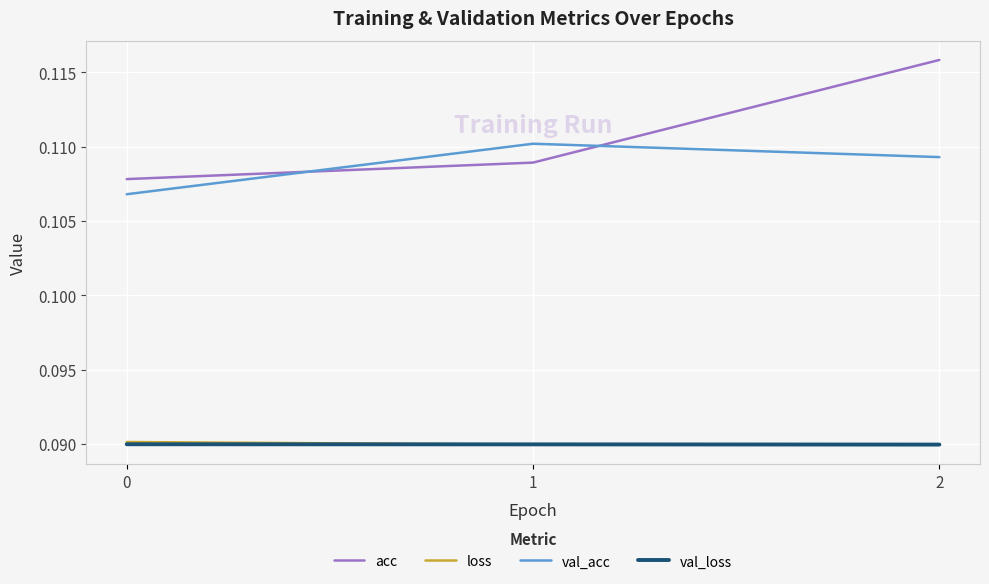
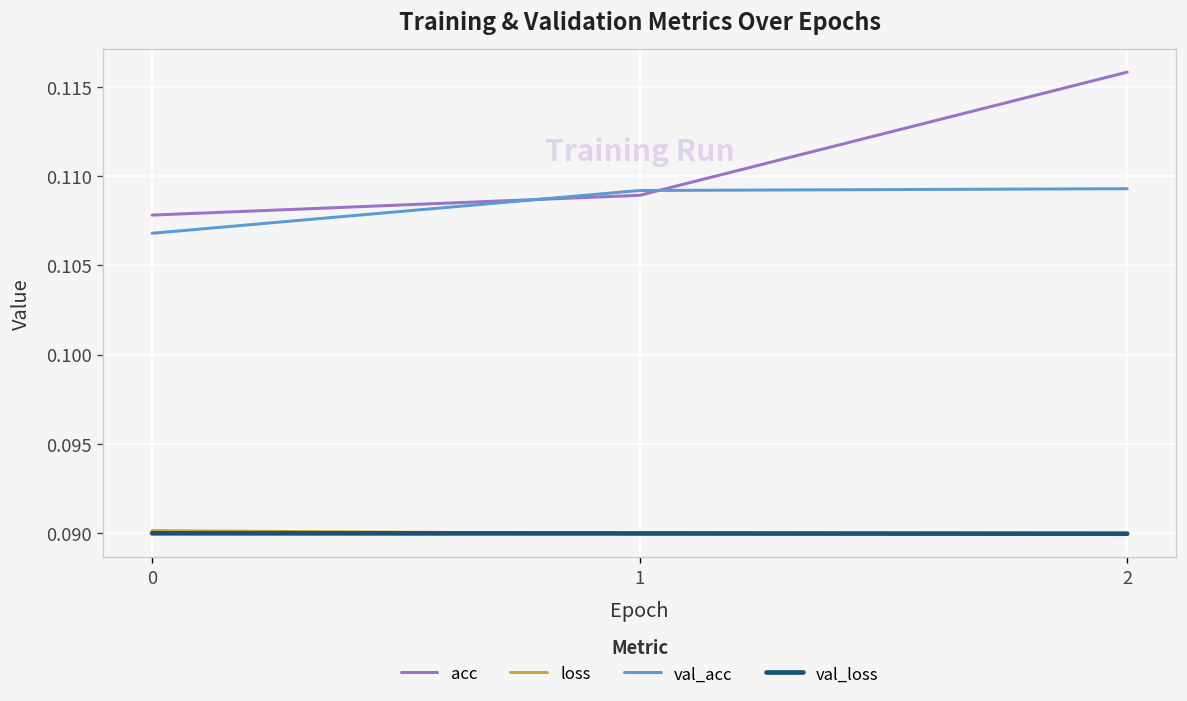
val_acc, 1: 0.1102 -> 0.1092
